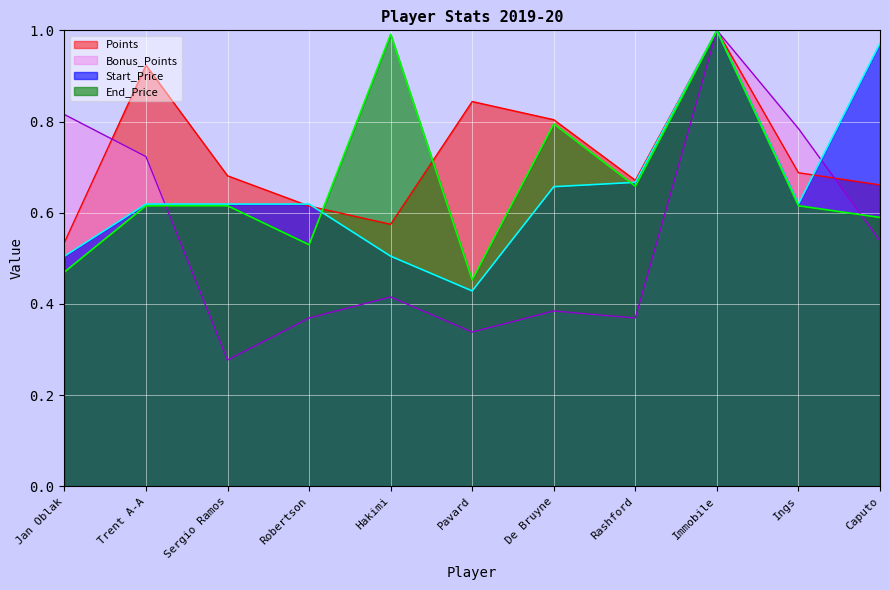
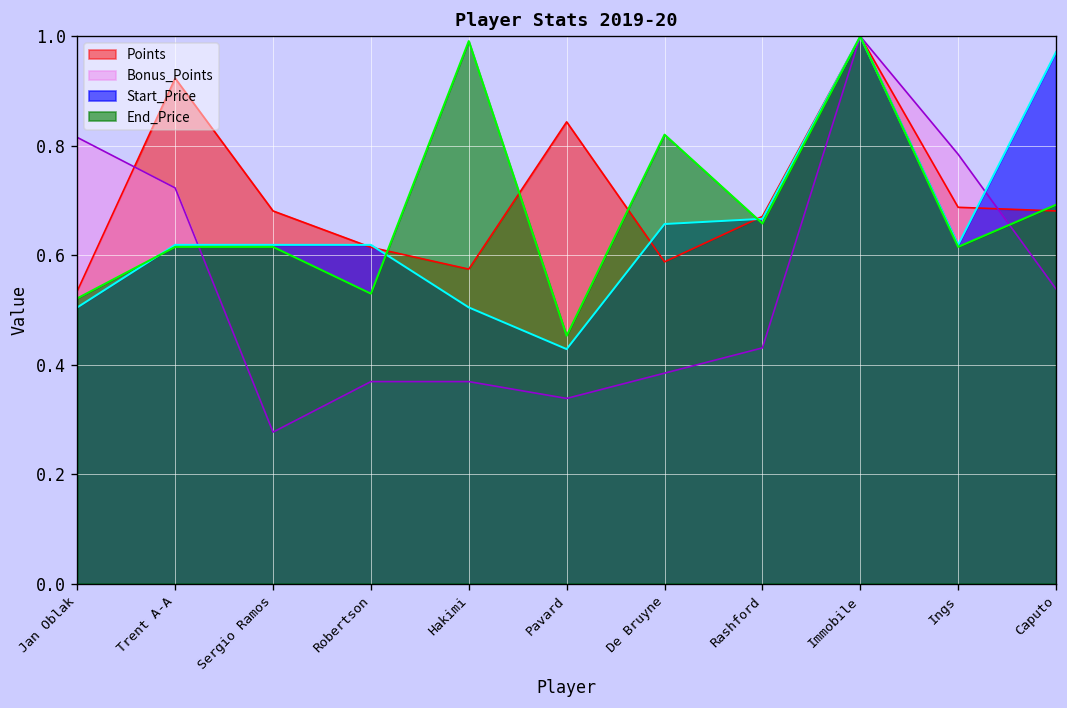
End_Price, Jan Oblak: 0.47 -> 0.52
Bonus_Points, Hakimi: 0.42 -> 0.37
Points, De Bruyne: 0.80 -> 0.59
End_Price, De Bruyne: 0.79 -> 0.82
Bonus_Points, Rashford: 0.37 -> 0.43
Points, Caputo: 0.66 -> 0.68
End_Price, Caputo: 0.59 -> 0.69
